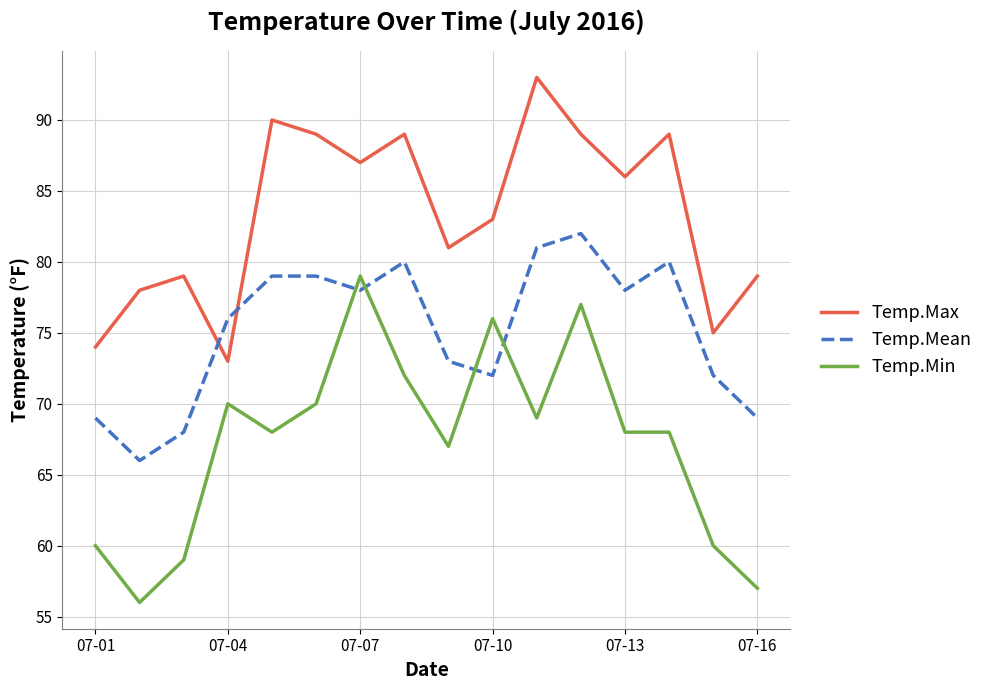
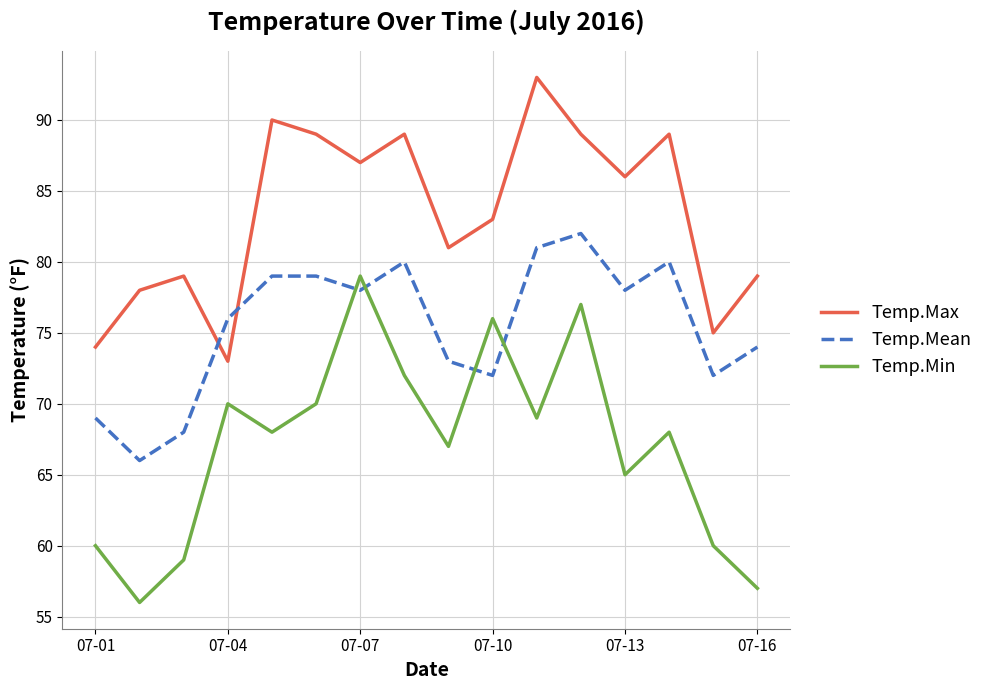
Temp.Min, 07-13: 68 -> 65
Temp.Mean, 07-16: 69 -> 74
